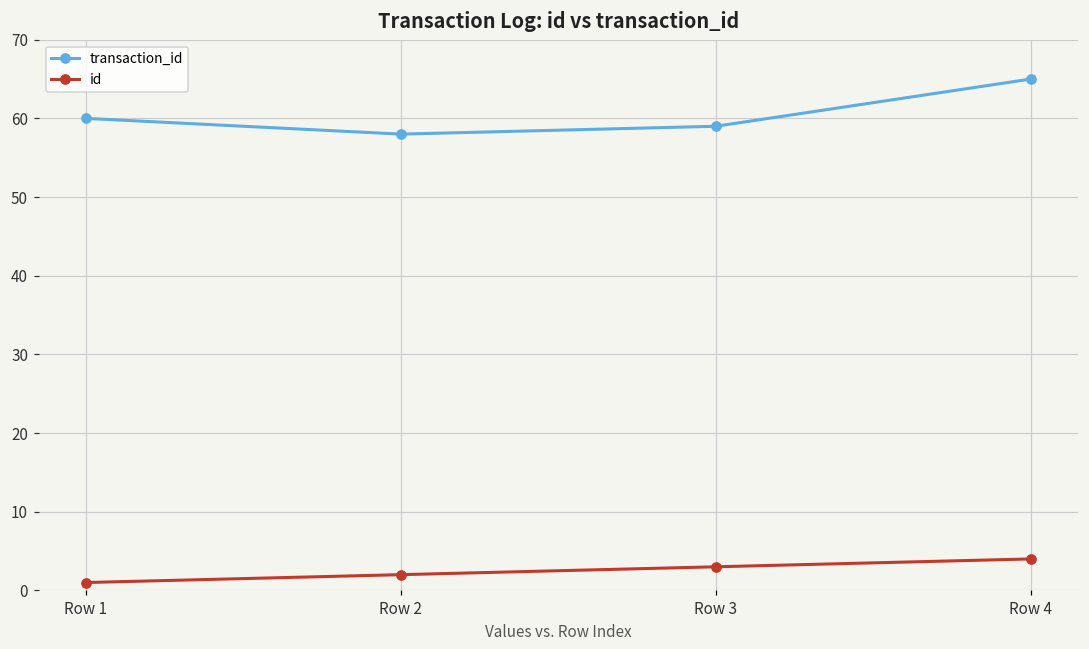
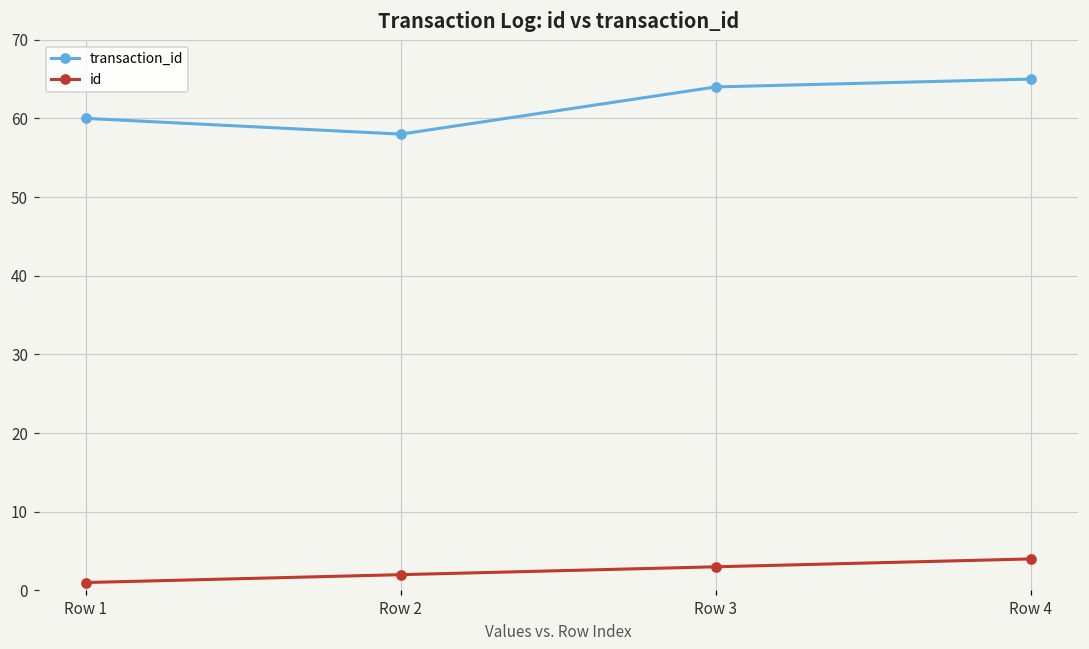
transaction_id, Row 3: 59 -> 64
